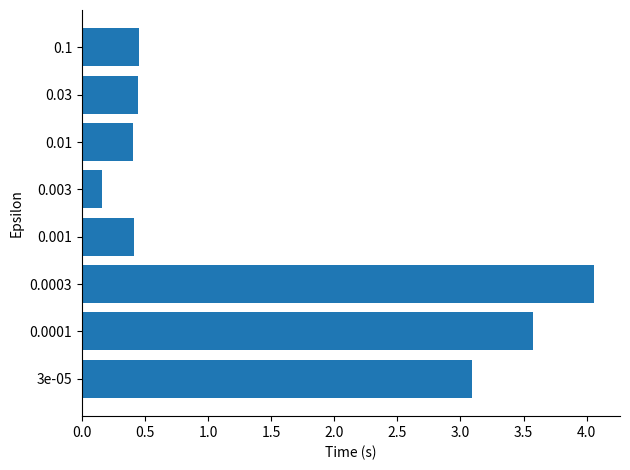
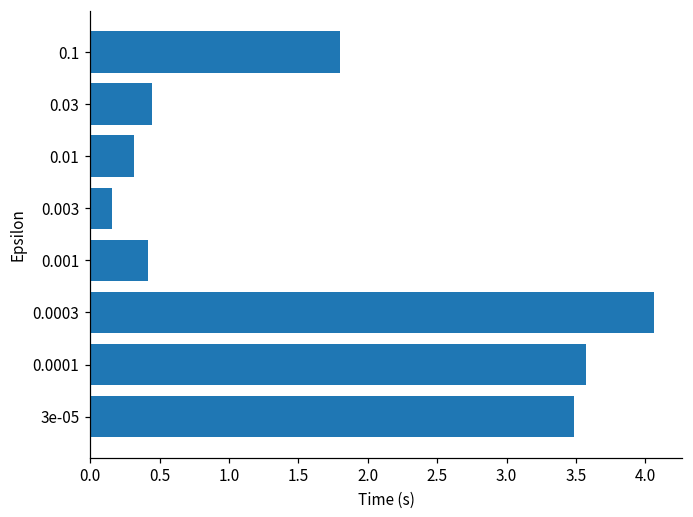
0.1: 0.45 -> 1.80
0.01: 0.40 -> 0.32
3e-05: 3.09 -> 3.48
